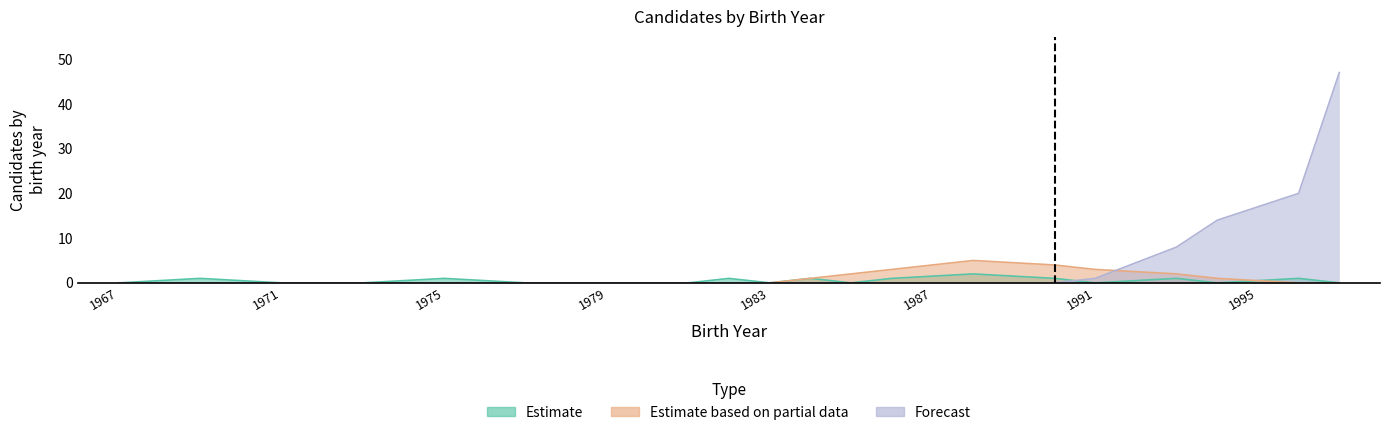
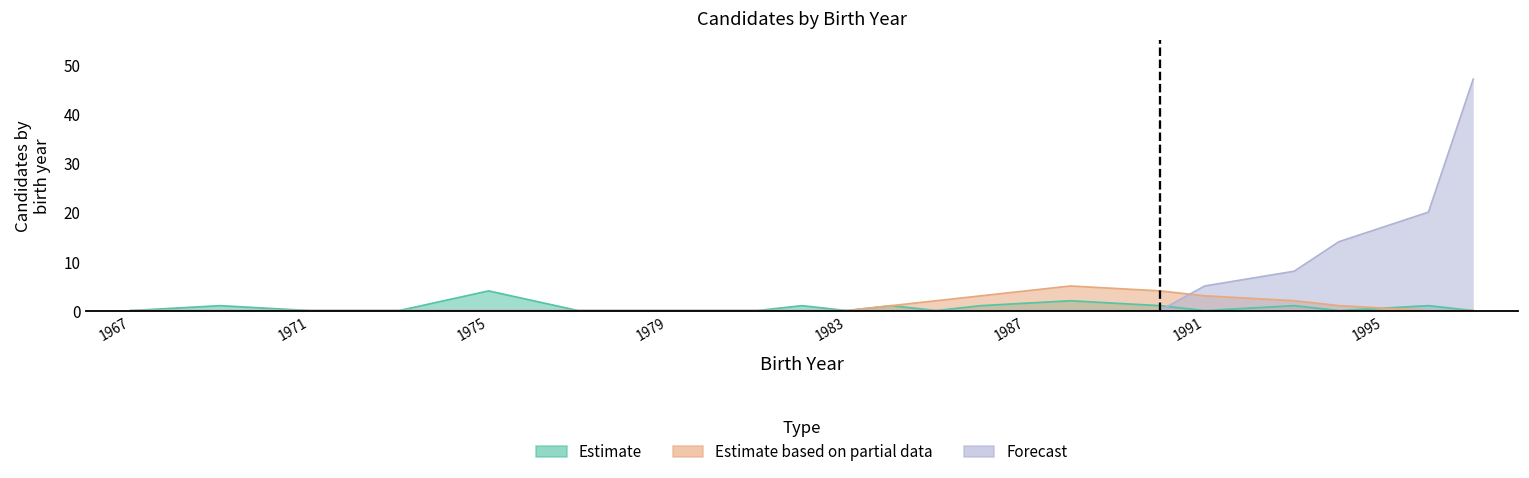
Estimate, 1975: 1 -> 4
Forecast, 1991: 1 -> 5
